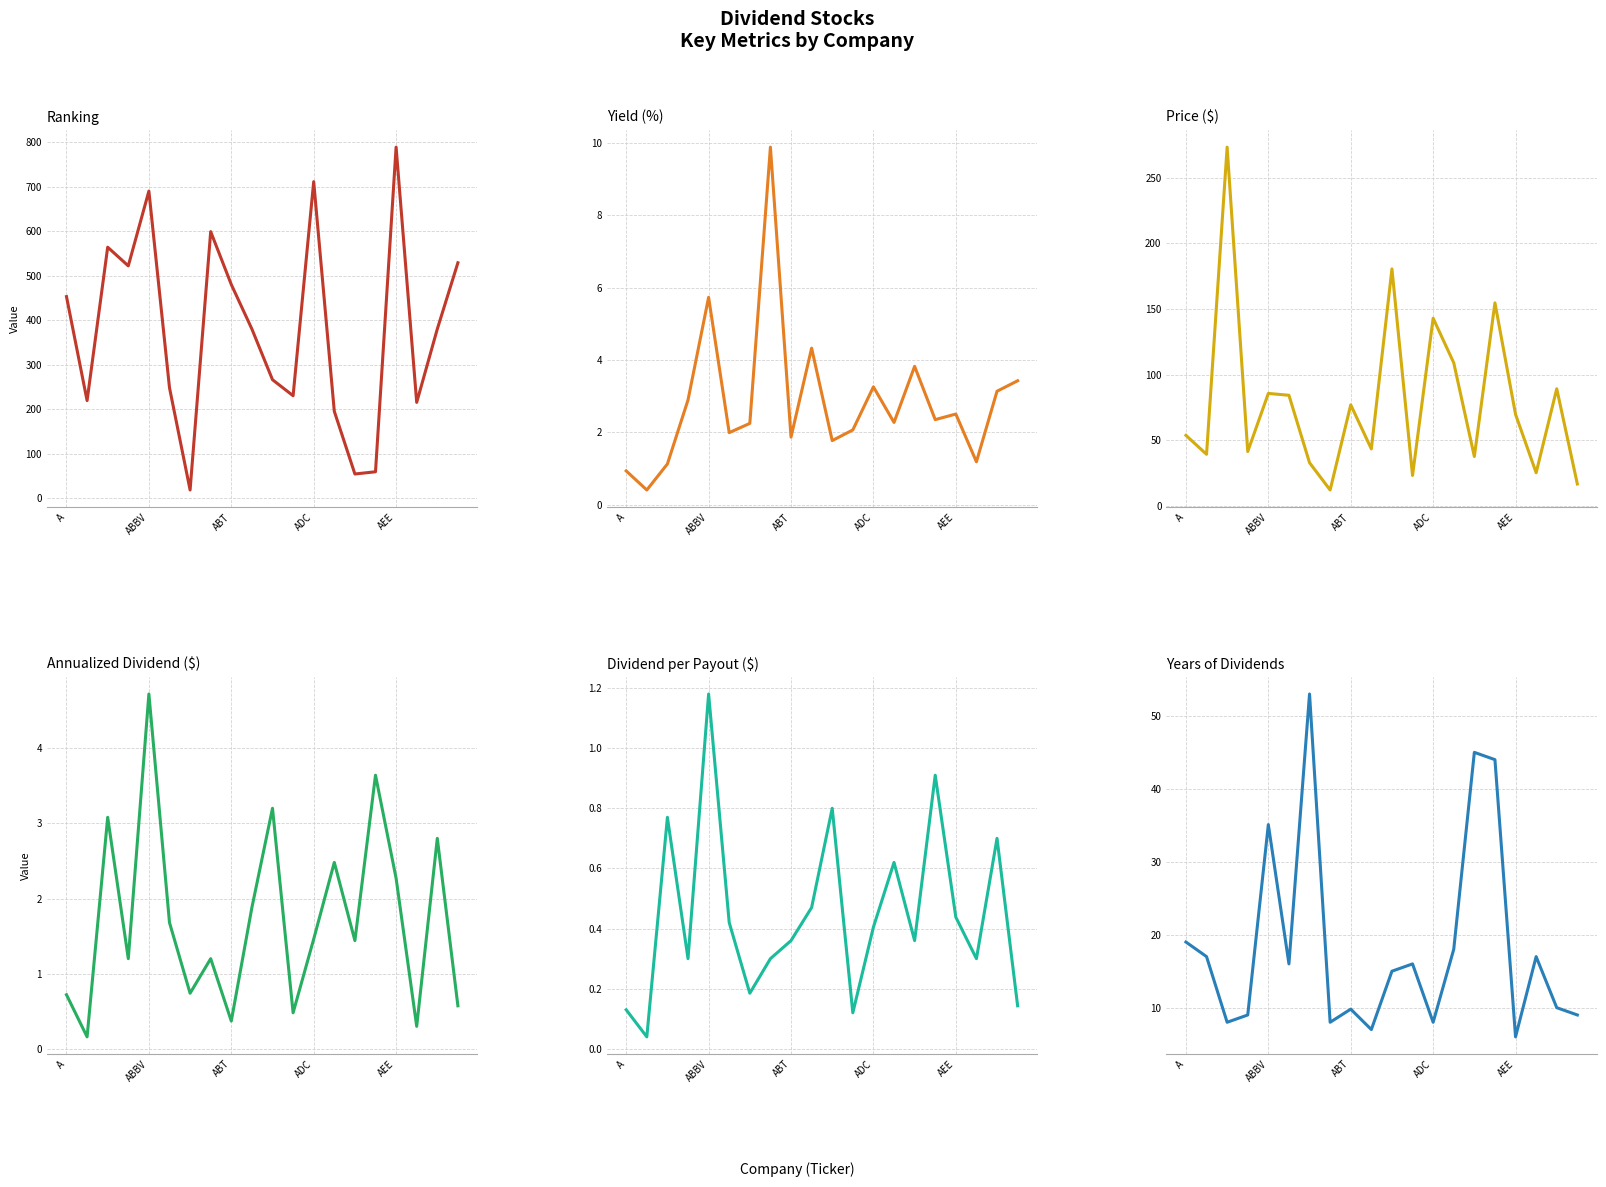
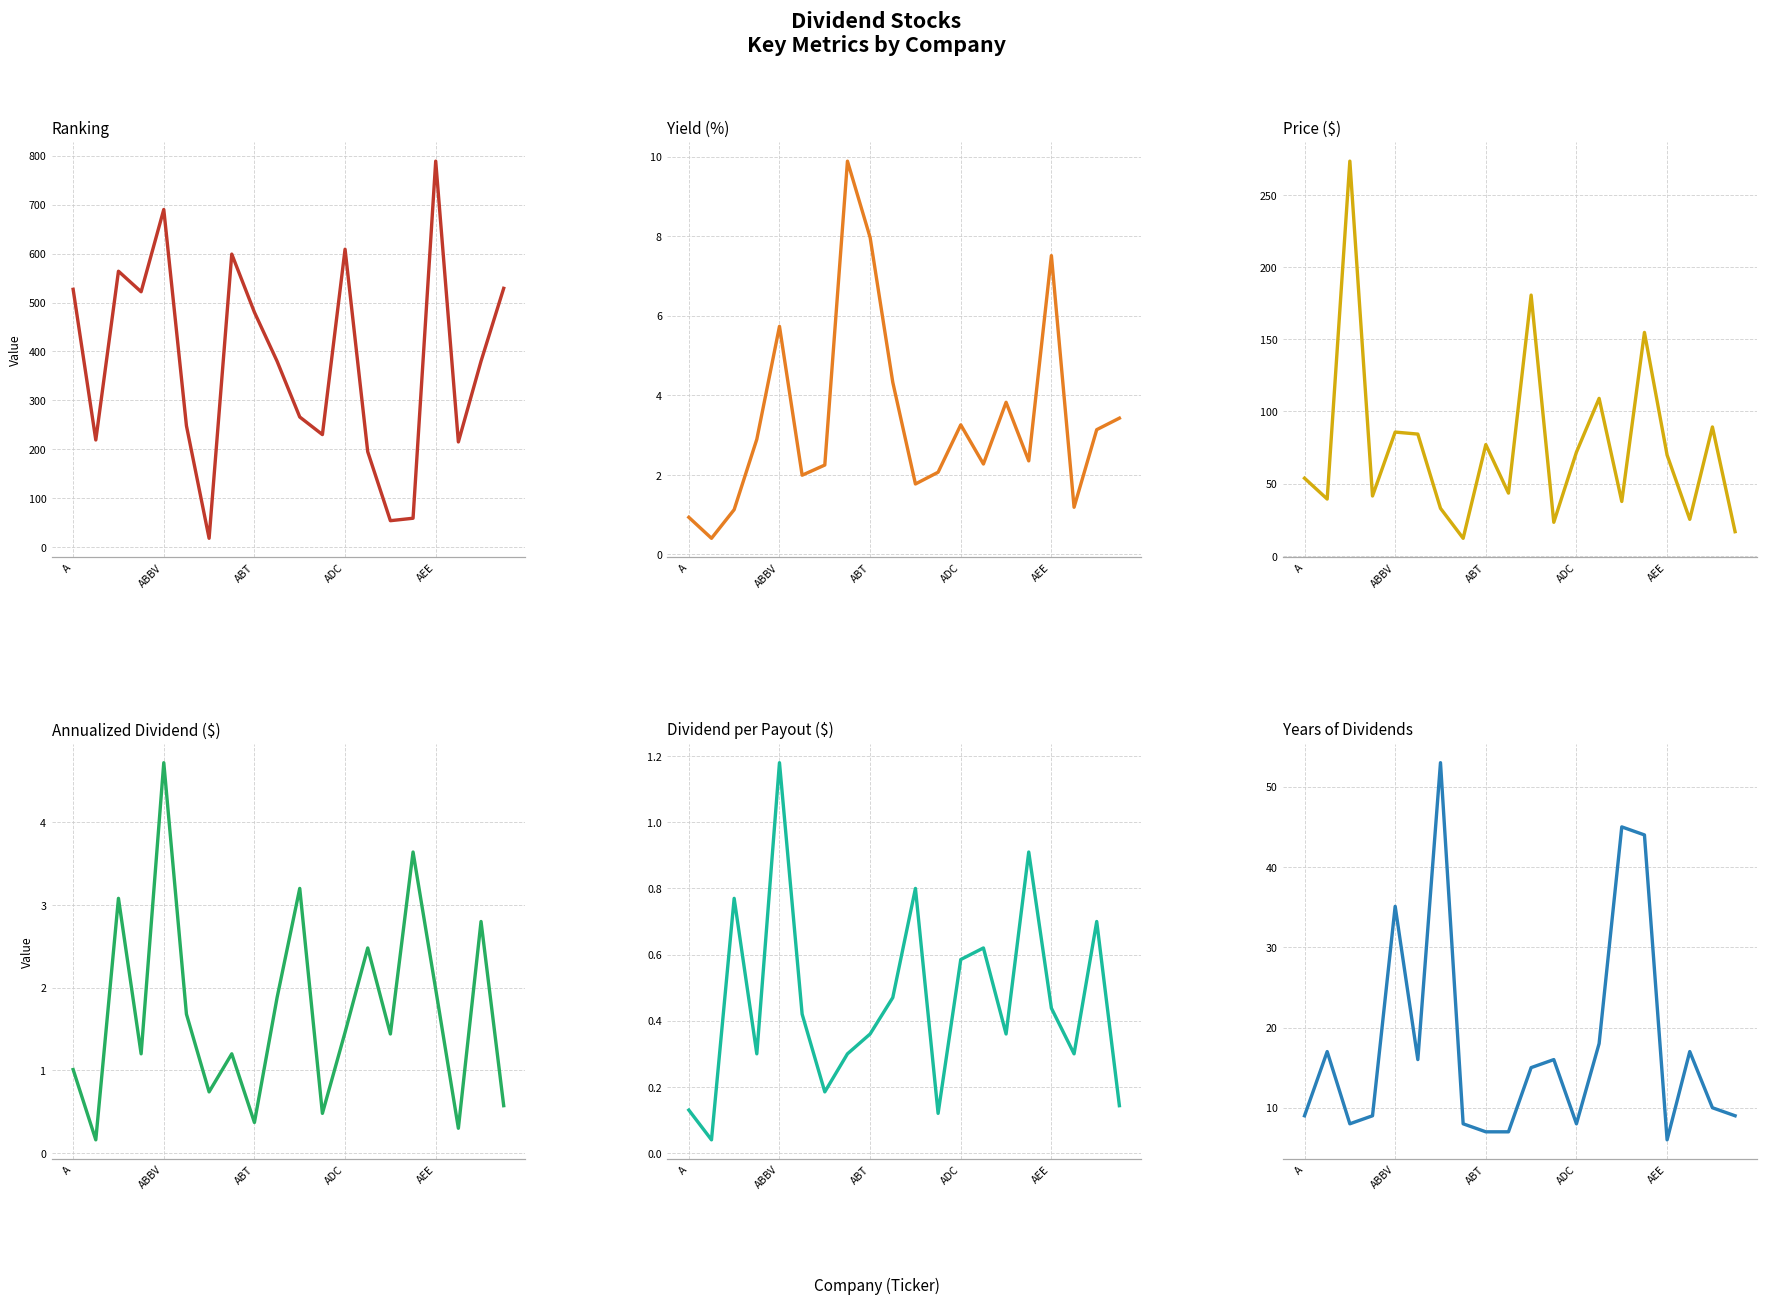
Ranking, A: 450 -> 530
Ranking, ADC: 710 -> 610
Yield (%), ABT: 1.9 -> 8.0
Yield (%), AEE: 2.5 -> 7.5
Price ($), ADC: 143 -> 72
Annualized Dividend ($), A: 0.7 -> 1.0
Annualized Dividend ($), AEE: 2.3 -> 2.0
Dividend per Payout ($), ADC: 0.41 -> 0.59
Years of Dividends, A: 19 -> 9
Years of Dividends, ABT: 10 -> 7
